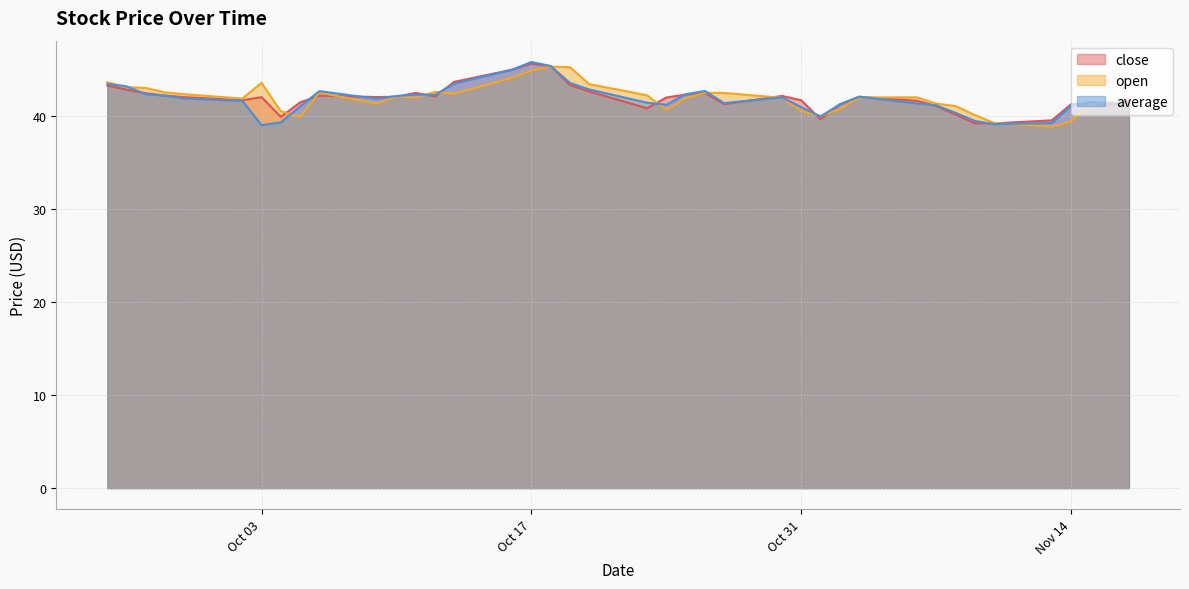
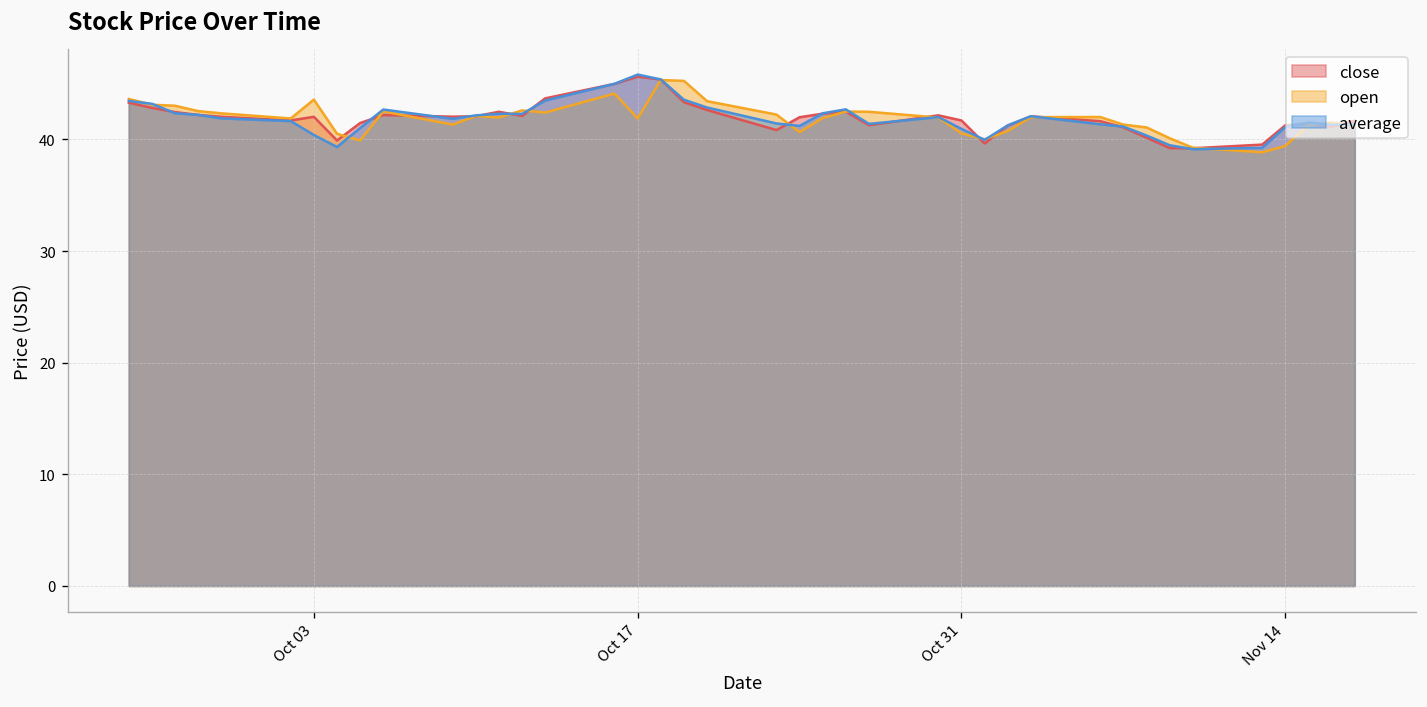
average, Oct 03: 39 -> 40
open, Oct 17: 45 -> 42
